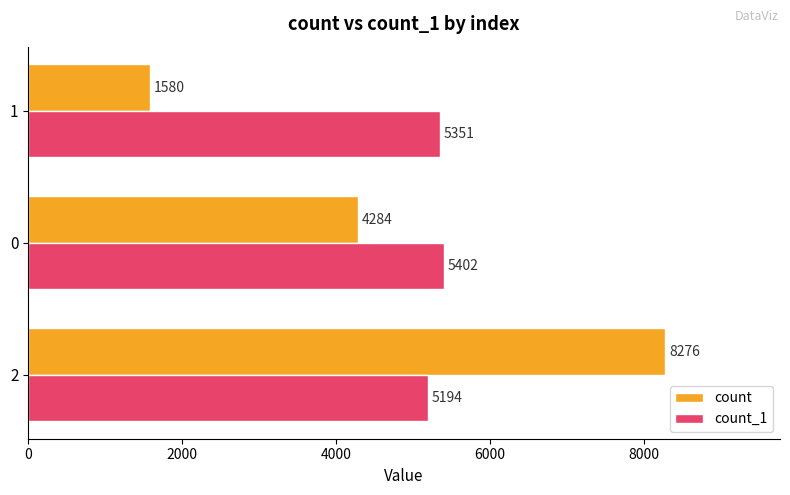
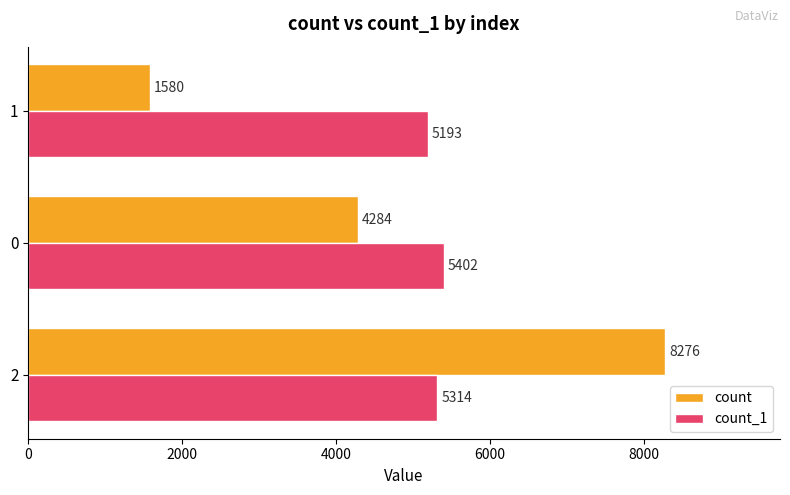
count_1, 1: 5351 -> 5193
count_1, 2: 5194 -> 5314
